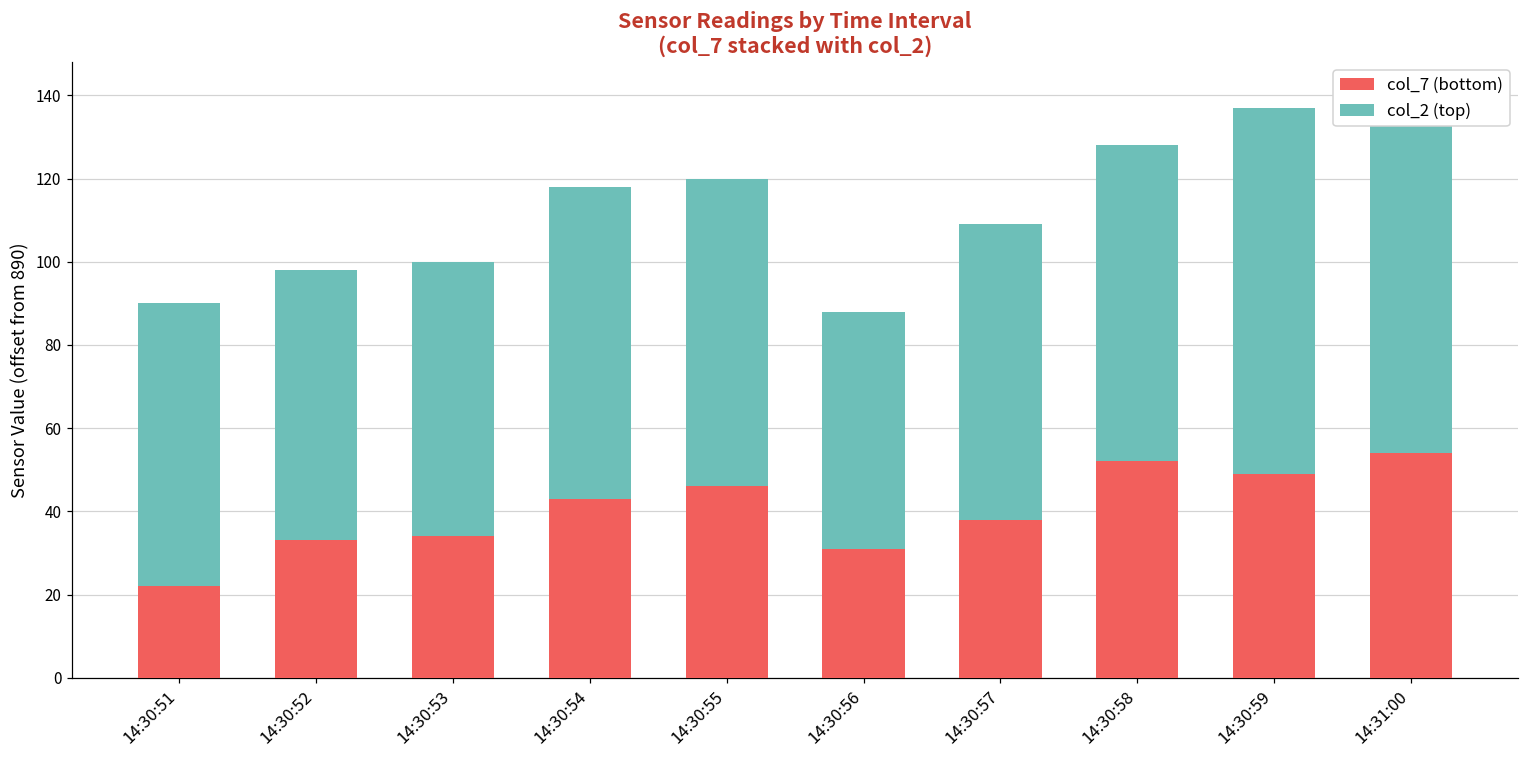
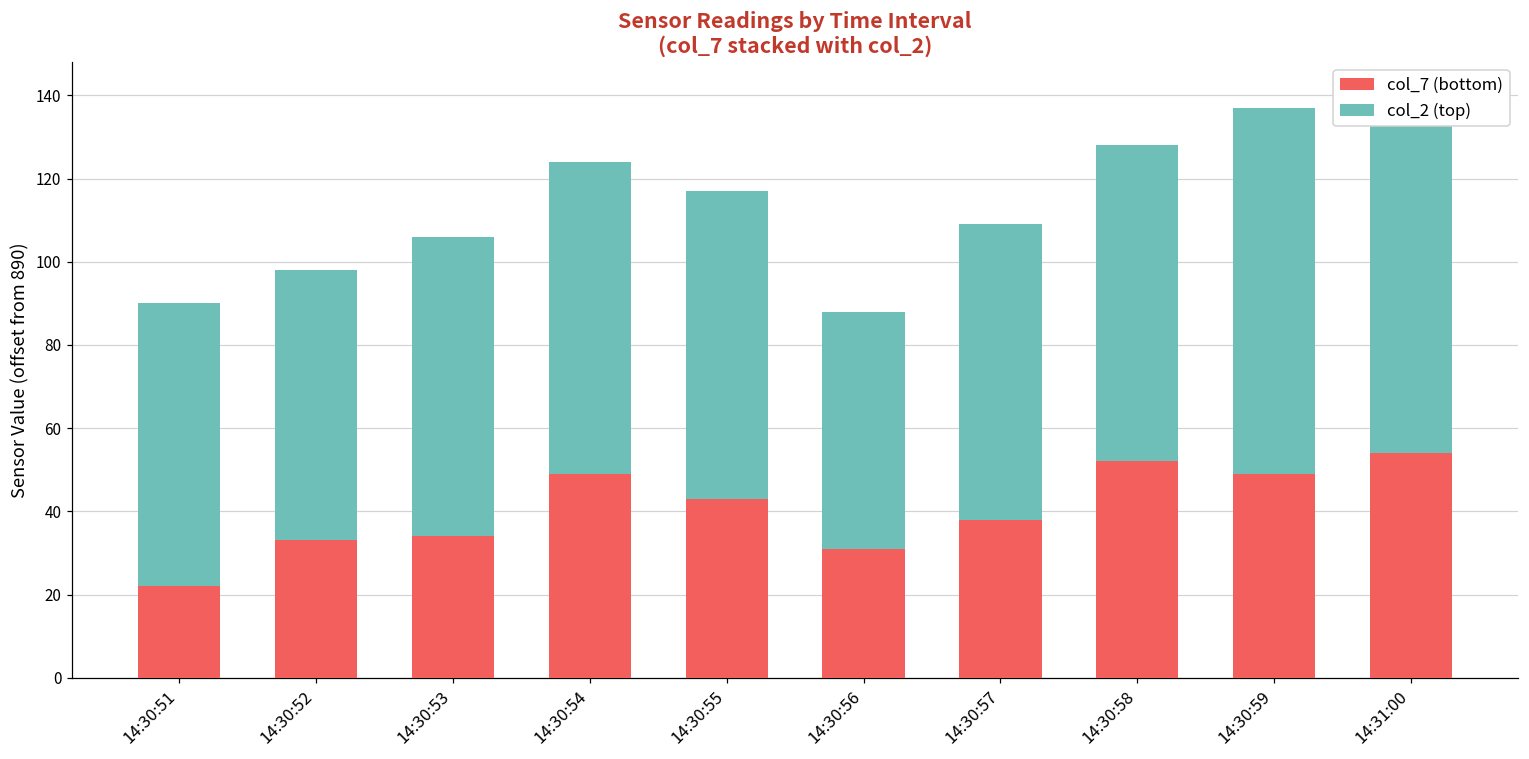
col_2 (top), 14:30:53: 66 -> 72
col_7 (bottom), 14:30:54: 43 -> 49
col_7 (bottom), 14:30:55: 46 -> 43
